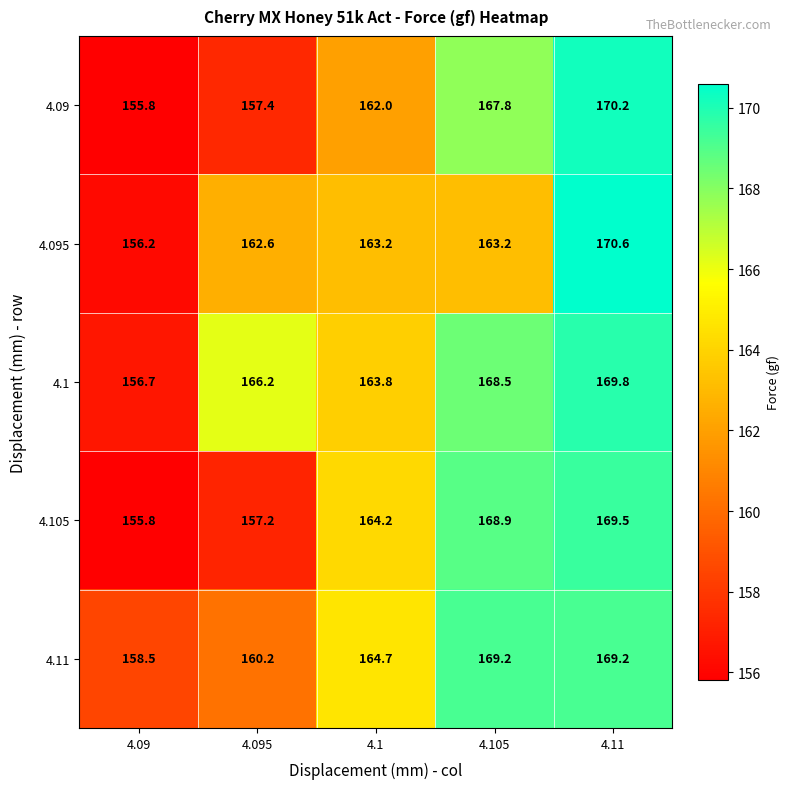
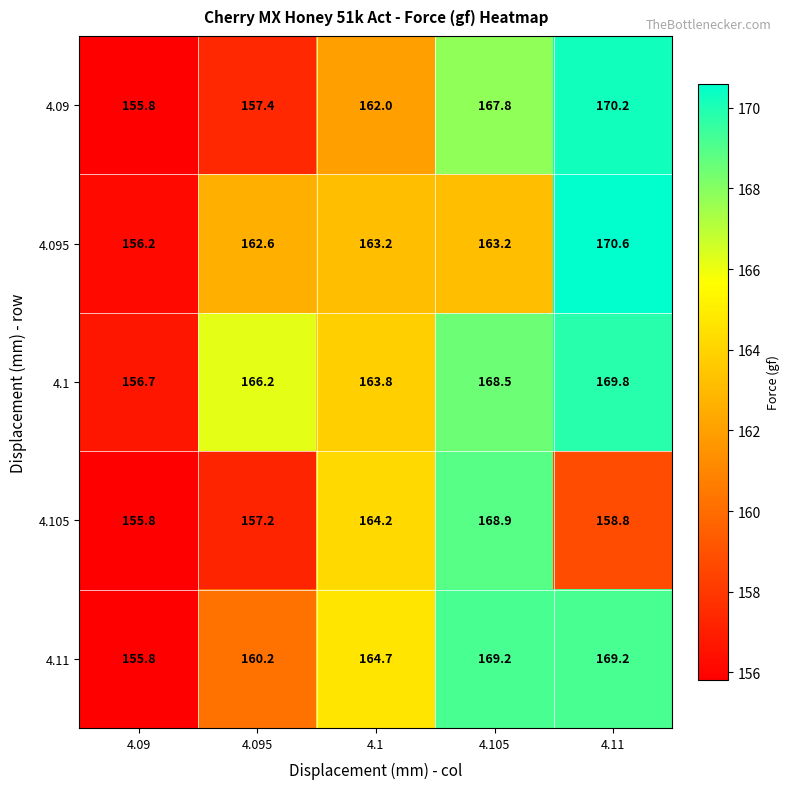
4.105, 4.11: 169.5 -> 158.8
4.11, 4.09: 158.5 -> 155.8
